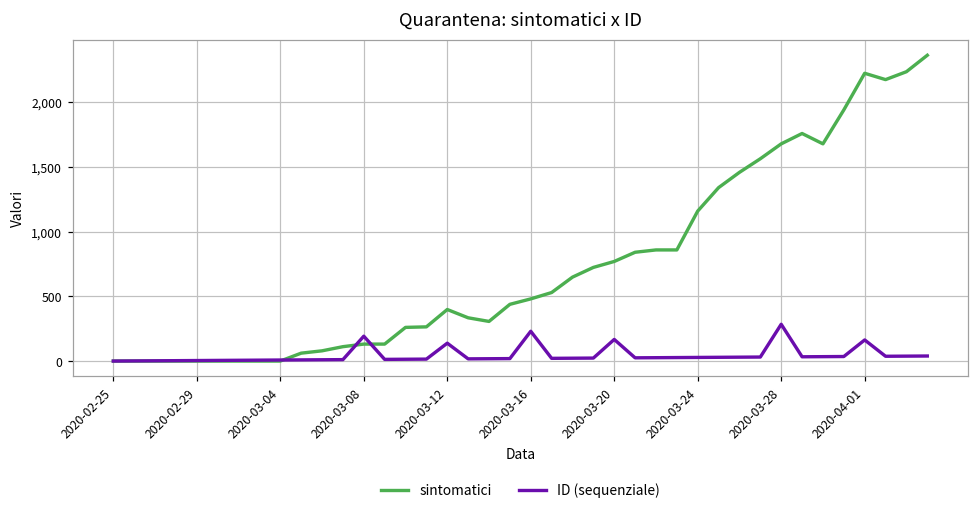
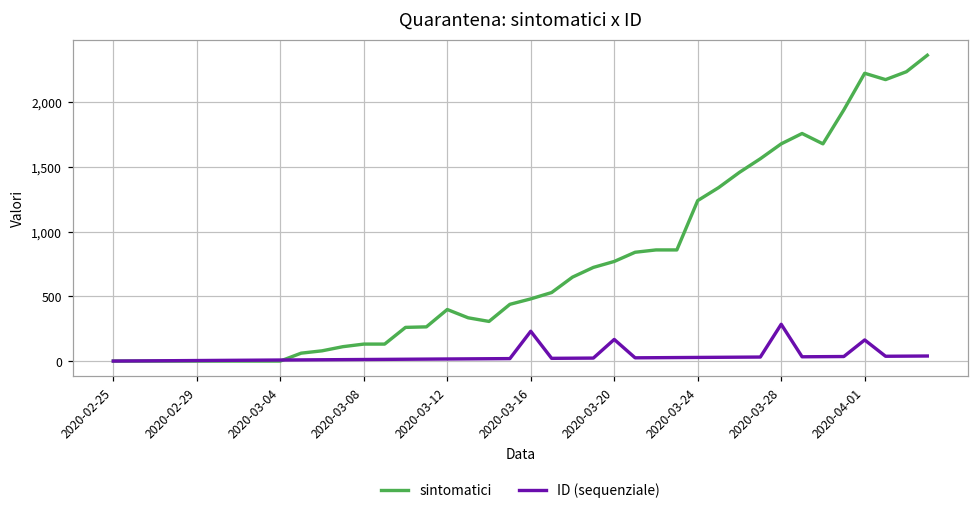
ID (sequenziale), 2020-03-08: 190 -> 10
ID (sequenziale), 2020-03-12: 140 -> 20
sintomatici, 2020-03-24: 1,160 -> 1,240
